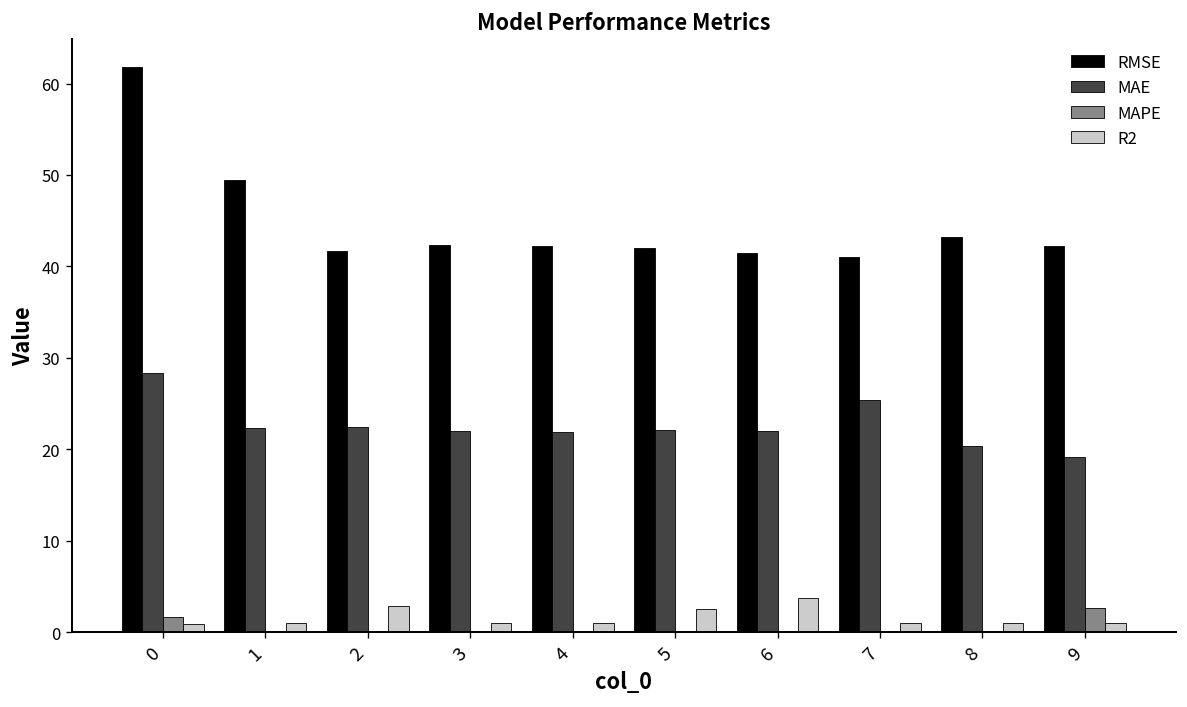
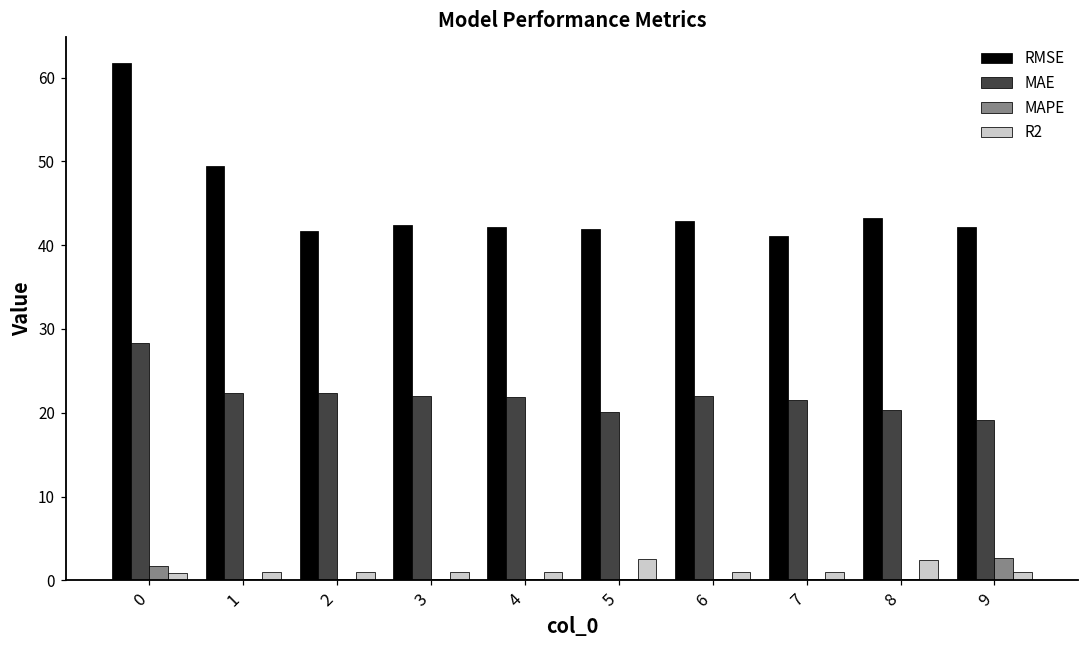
R2, 2: 3 -> 1
MAE, 5: 22 -> 20
RMSE, 6: 41 -> 43
R2, 6: 4 -> 1
MAE, 7: 25 -> 22
R2, 8: 1 -> 2
